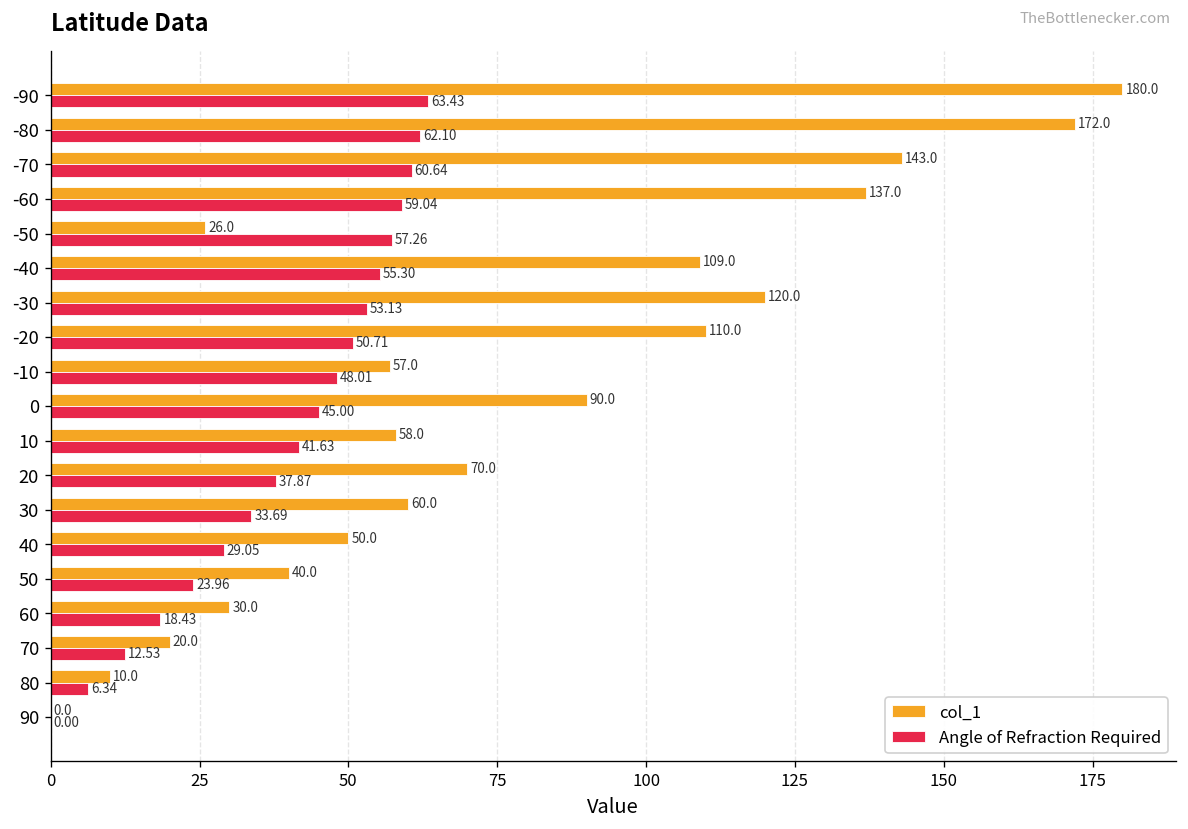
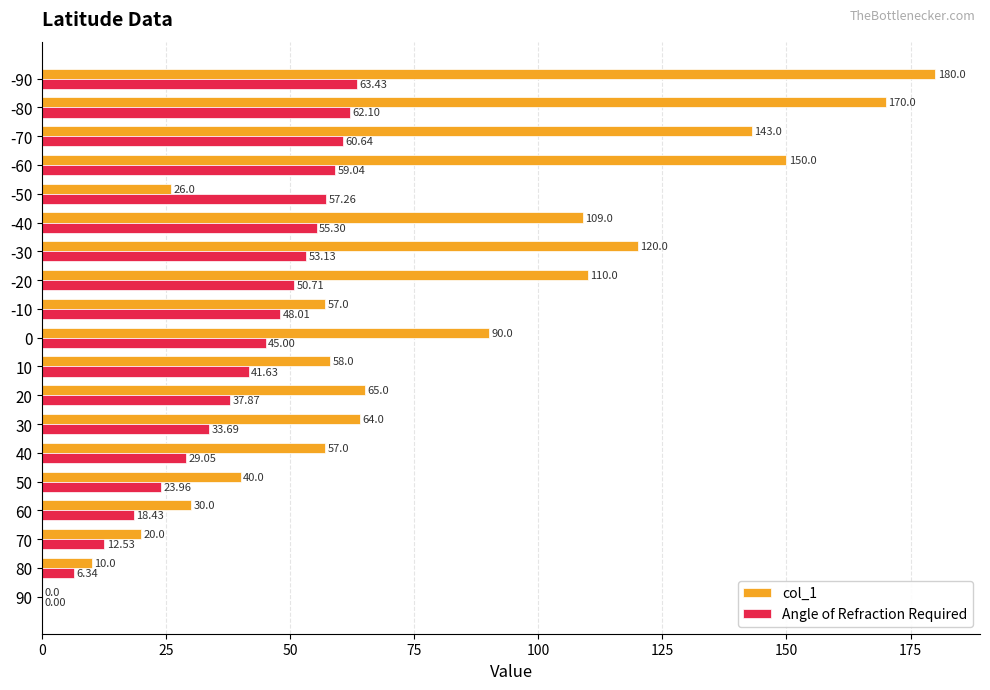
col_1, -80: 172.0 -> 170.0
col_1, -60: 137.0 -> 150.0
col_1, 20: 70.0 -> 65.0
col_1, 30: 60.0 -> 64.0
col_1, 40: 50.0 -> 57.0
